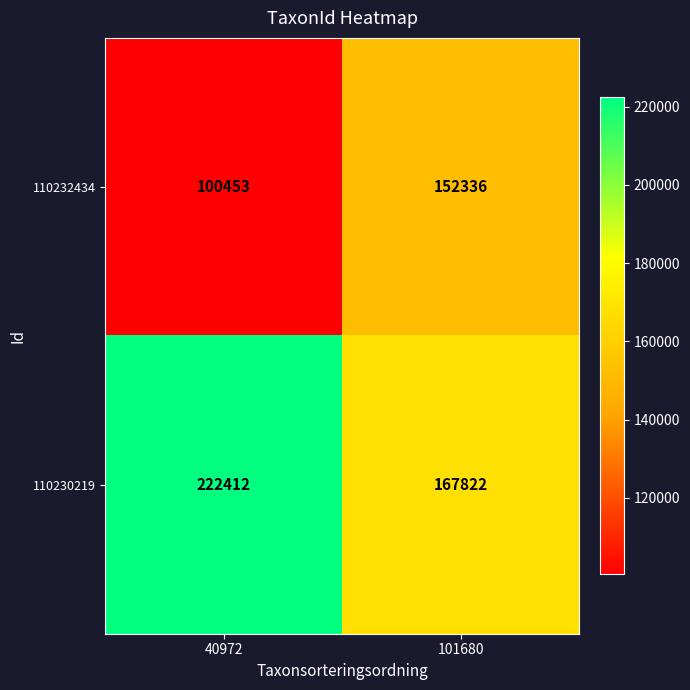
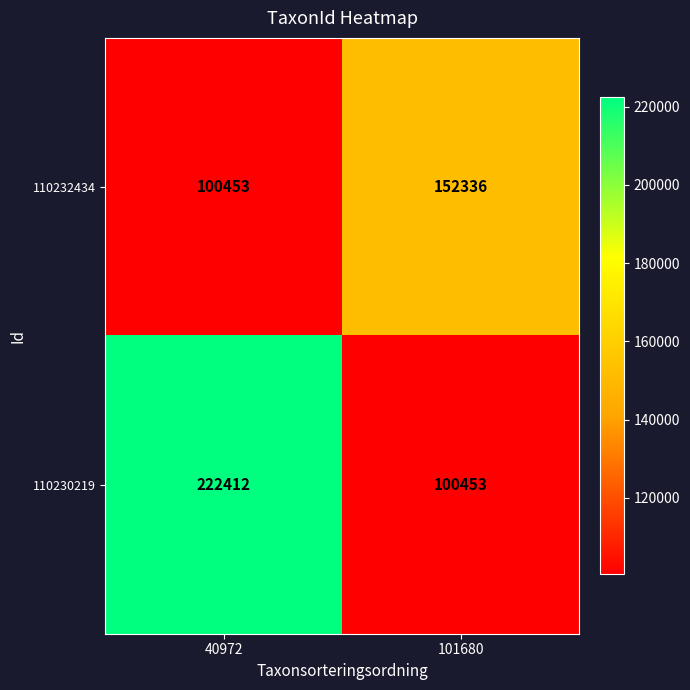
110230219, 101680: 167822 -> 100453
